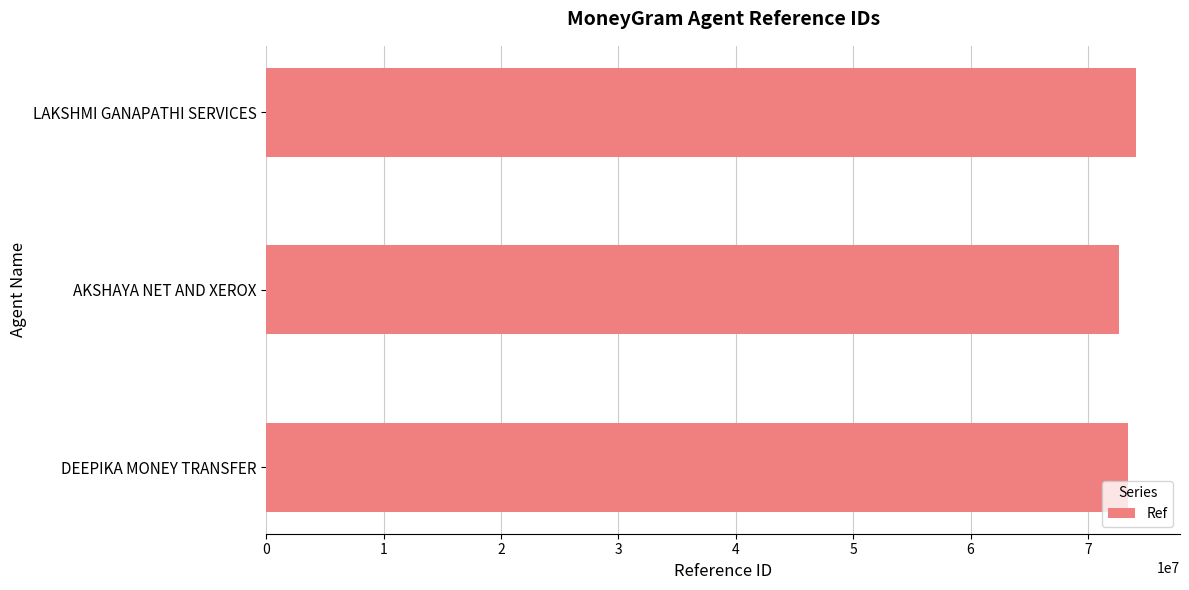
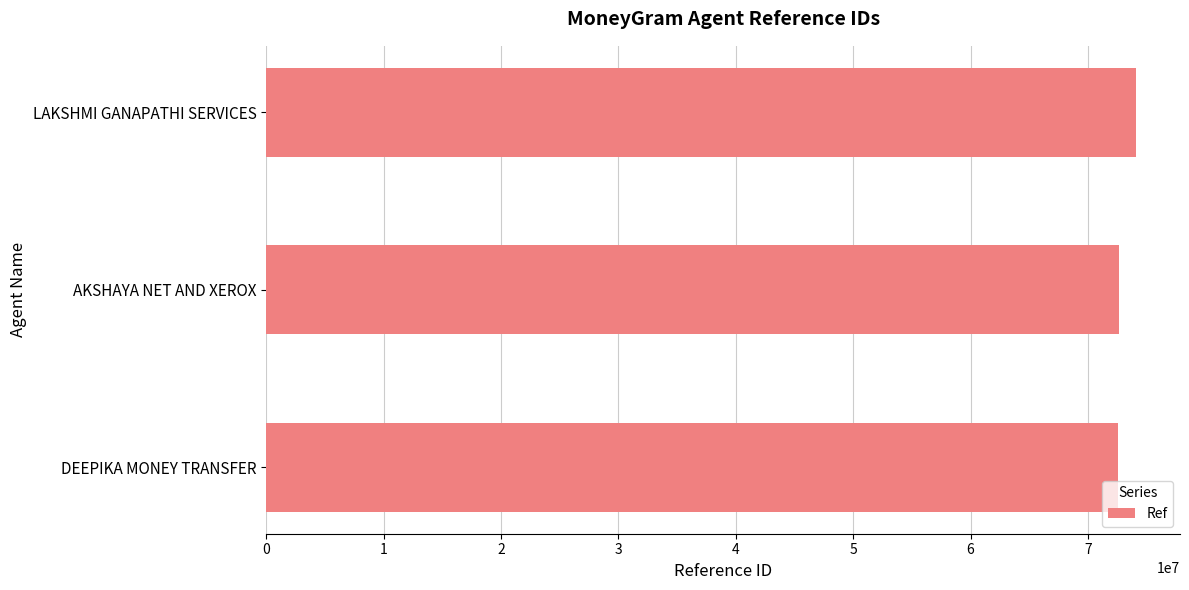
DEEPIKA MONEY TRANSFER: 73400000 -> 72600000
